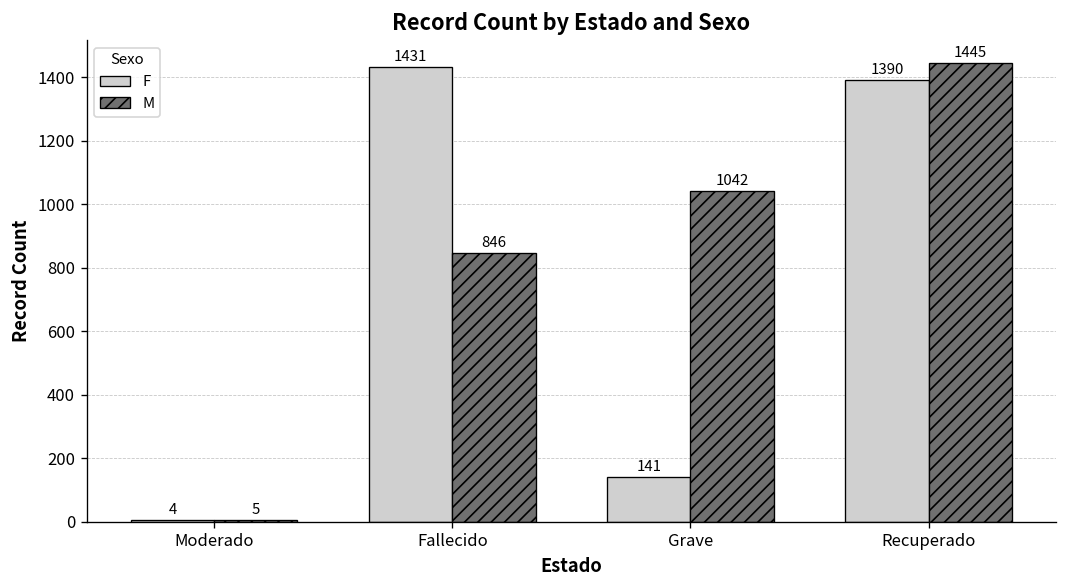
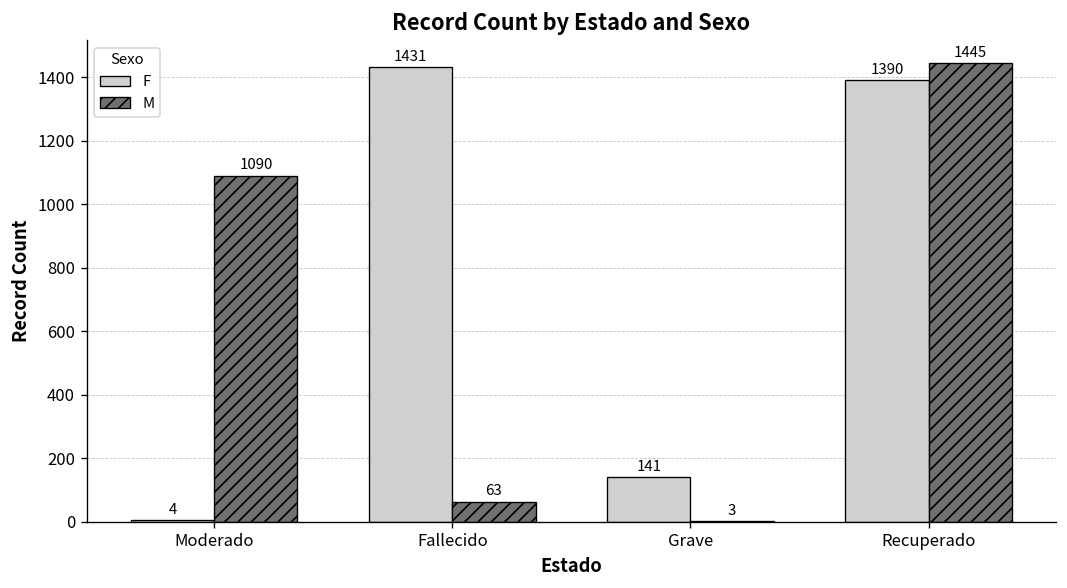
M, Moderado: 5 -> 1090
M, Fallecido: 846 -> 63
M, Grave: 1042 -> 3
